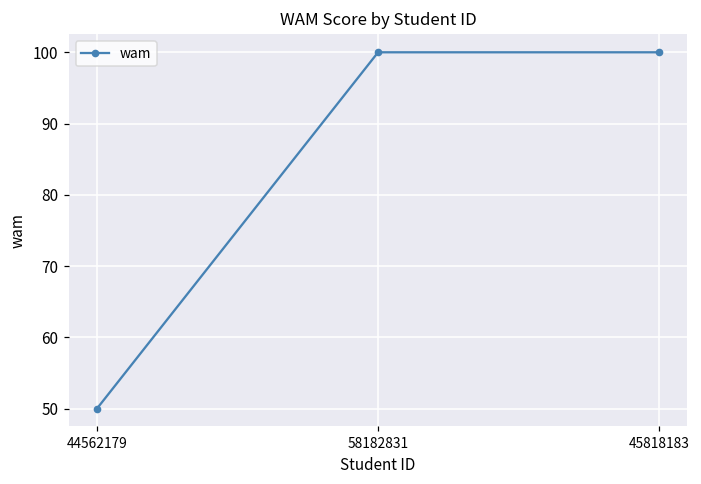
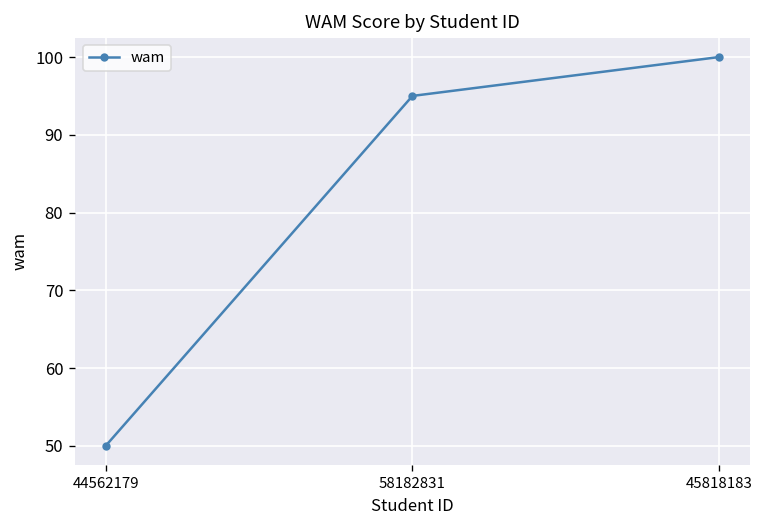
58182831: 100 -> 95
